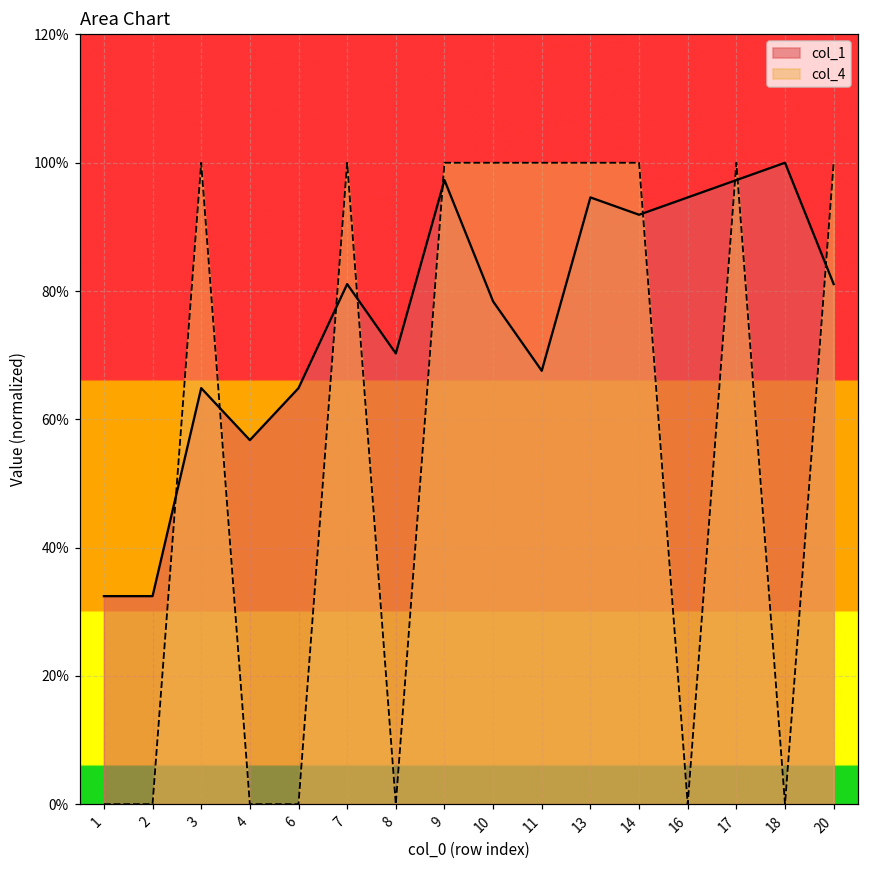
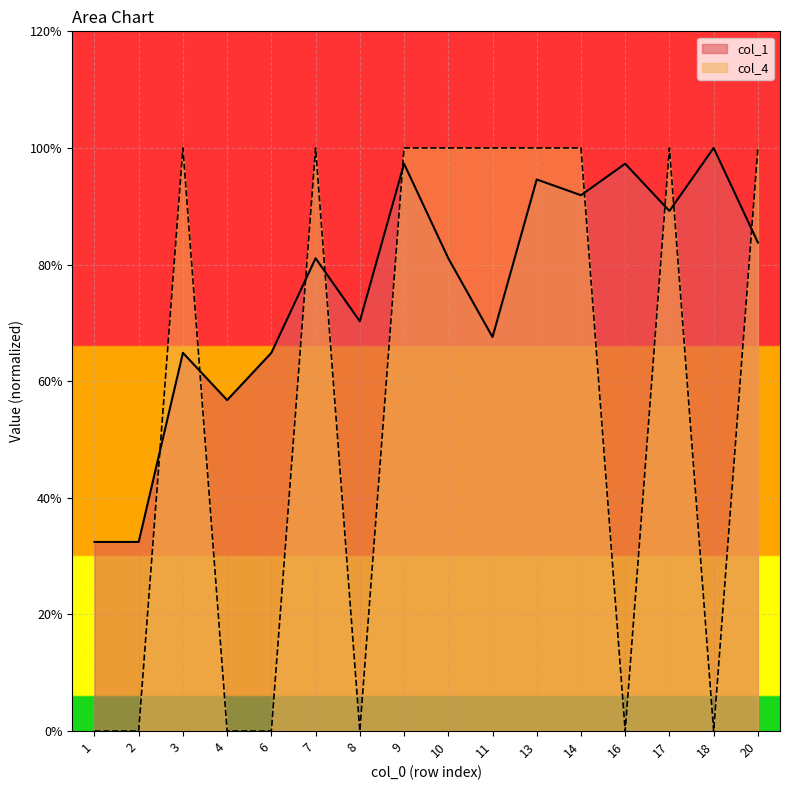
col_1, 10: 78% -> 81%
col_1, 16: 95% -> 97%
col_1, 17: 97% -> 89%
col_1, 20: 81% -> 84%
